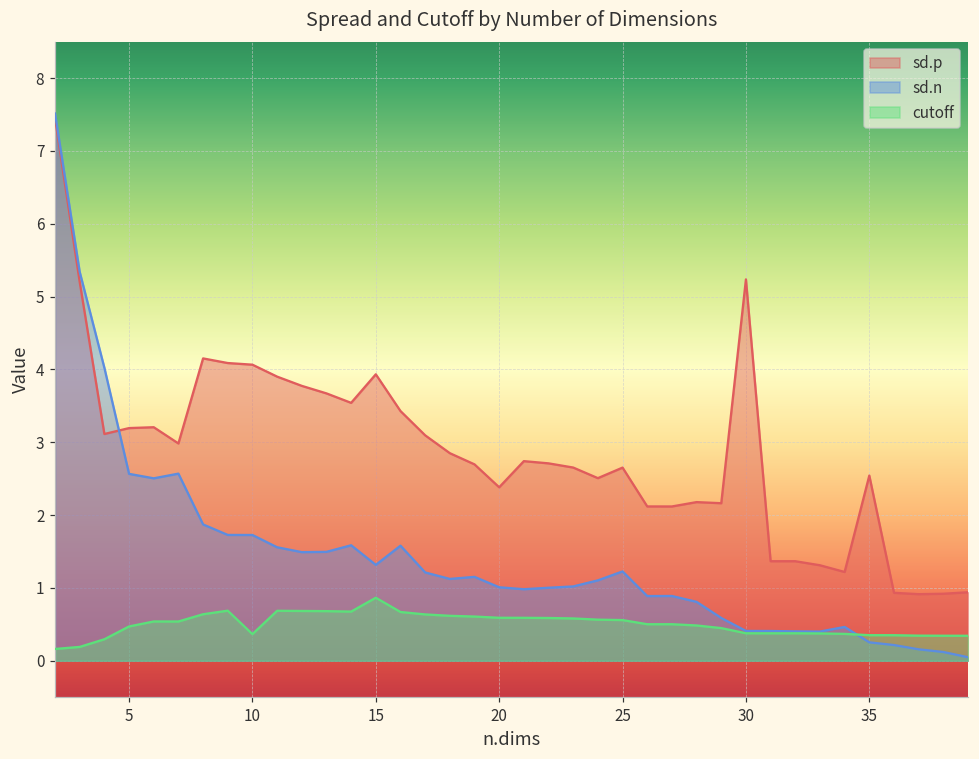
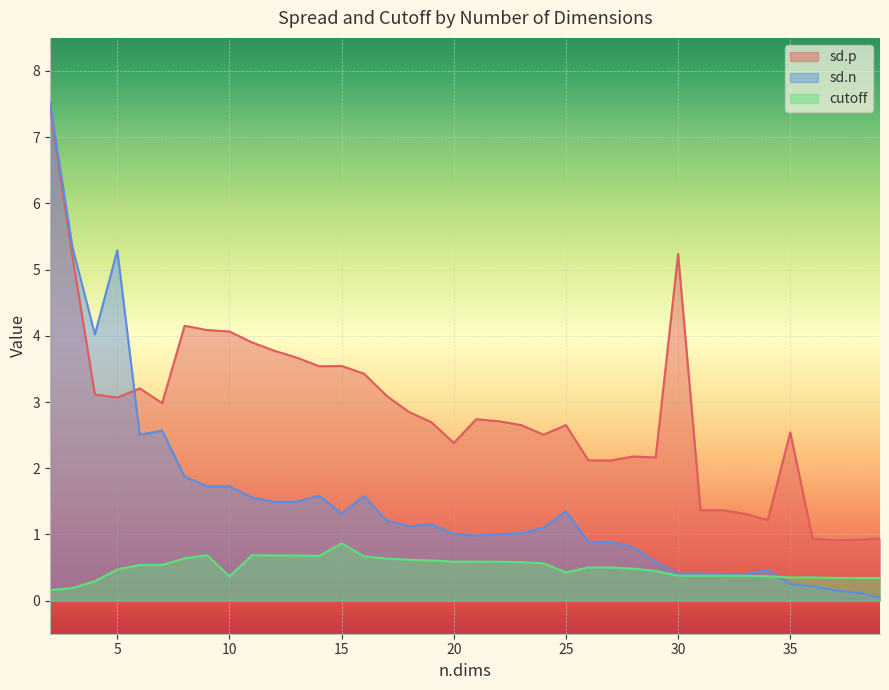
sd.p, 5: 3.2 -> 3.1
sd.n, 5: 2.6 -> 5.3
sd.p, 15: 3.9 -> 3.5
sd.n, 25: 1.2 -> 1.4
cutoff, 25: 0.6 -> 0.4
